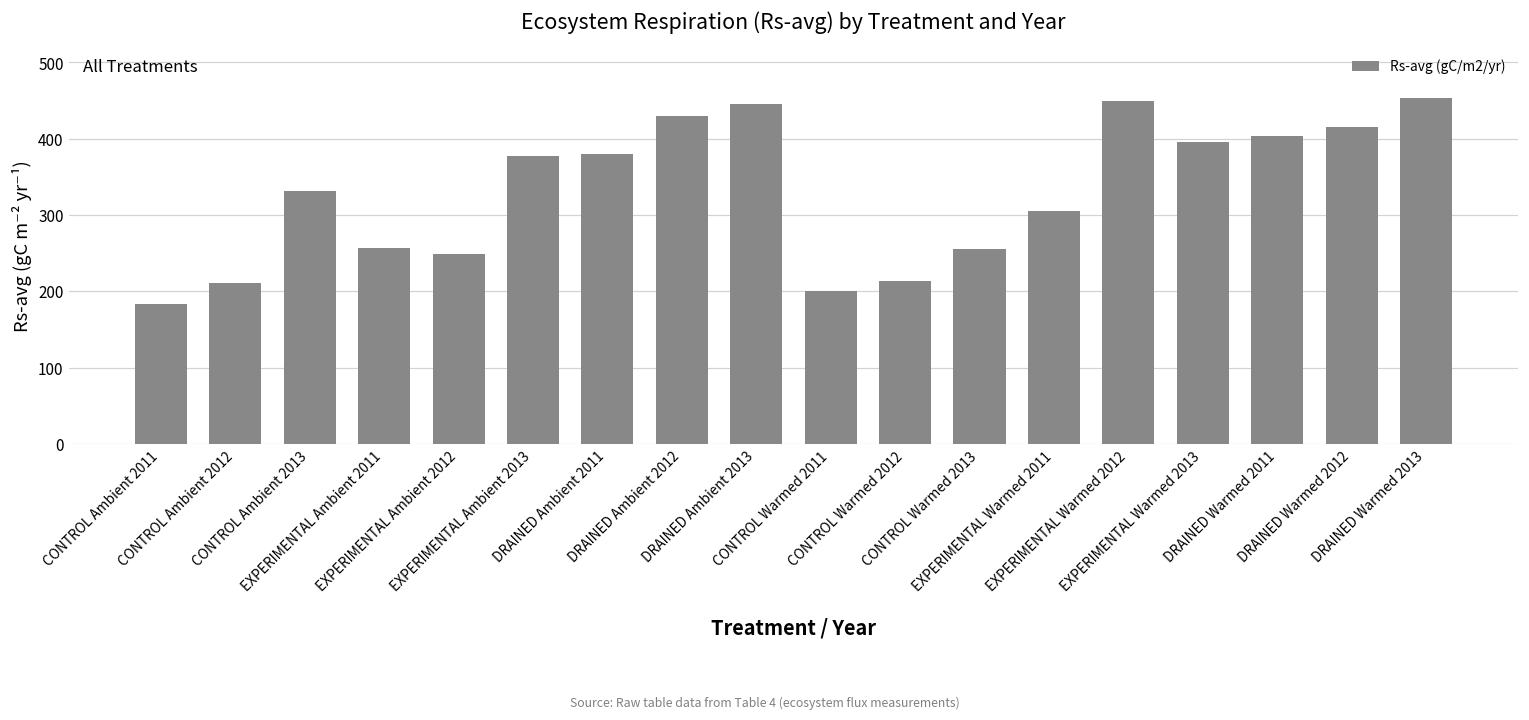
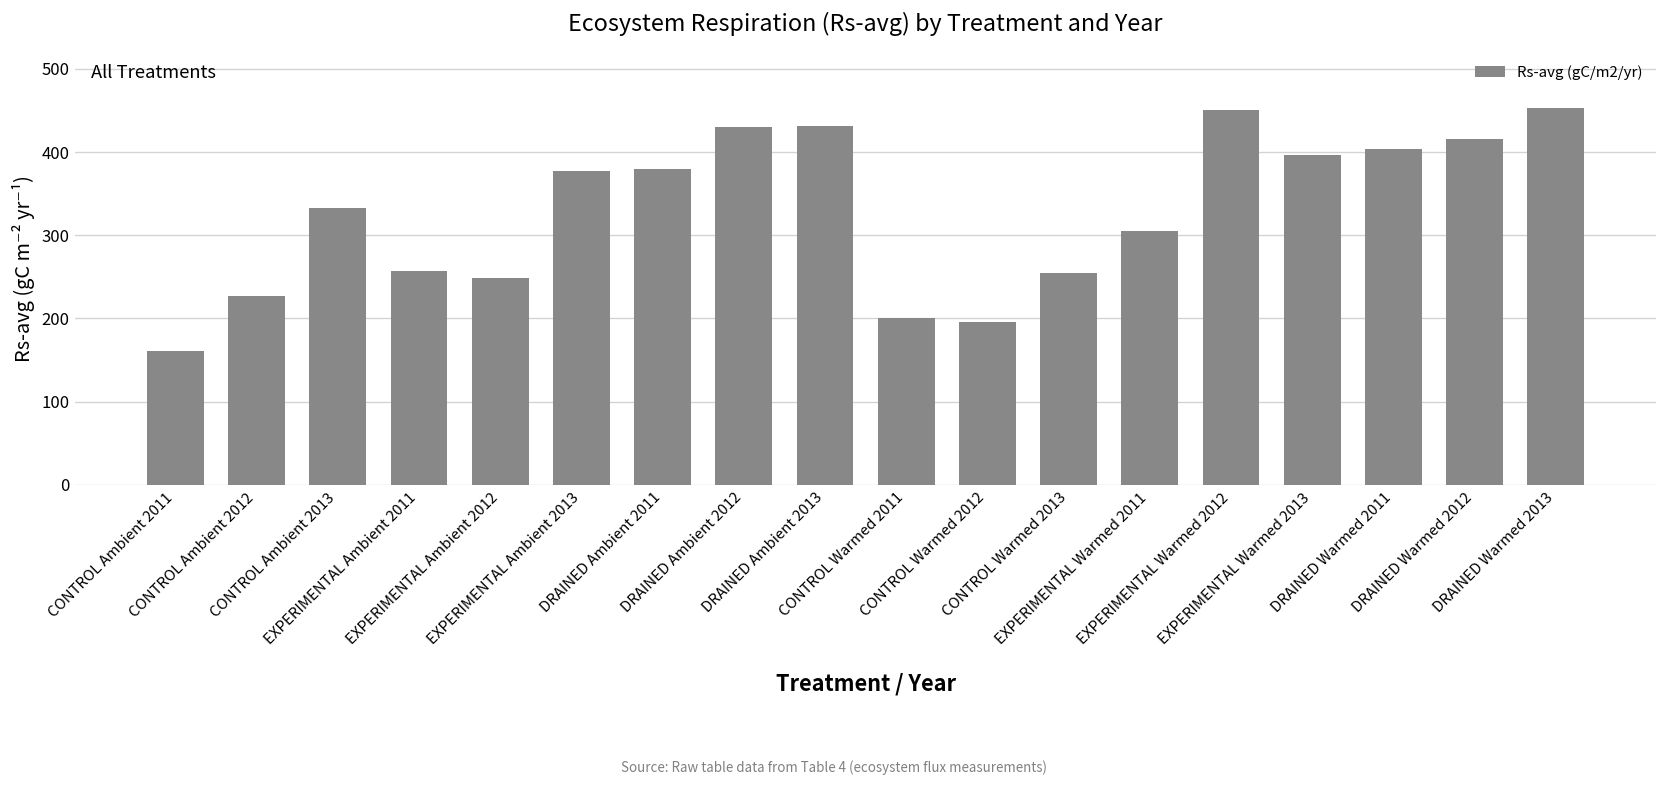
CONTROL Ambient 2011: 180 -> 160
CONTROL Ambient 2012: 210 -> 230
DRAINED Ambient 2013: 450 -> 430
CONTROL Warmed 2012: 210 -> 200
